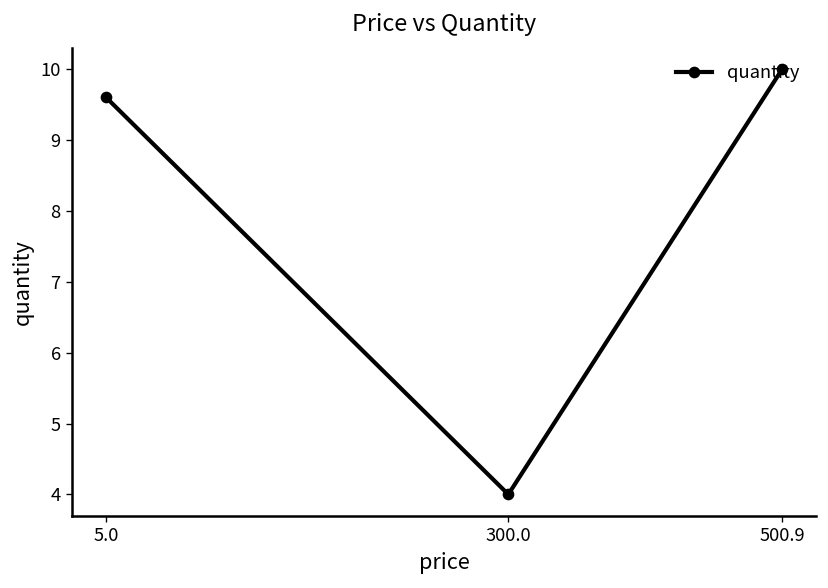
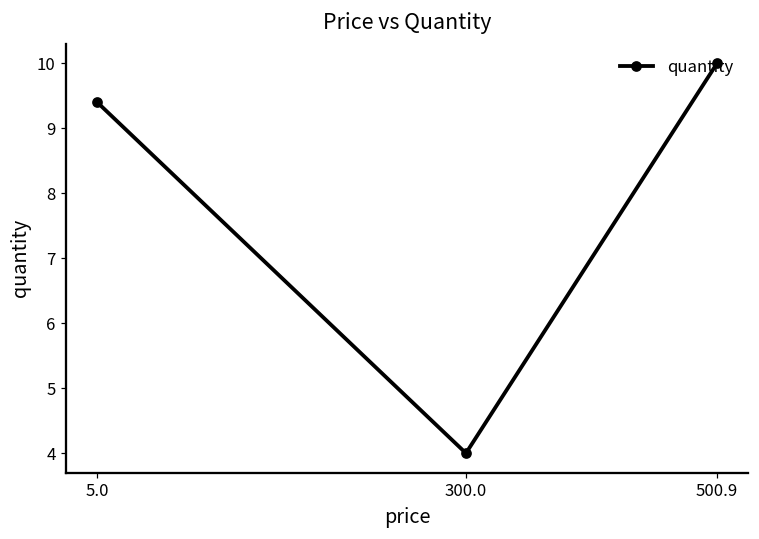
5.0: 9.6 -> 9.4
